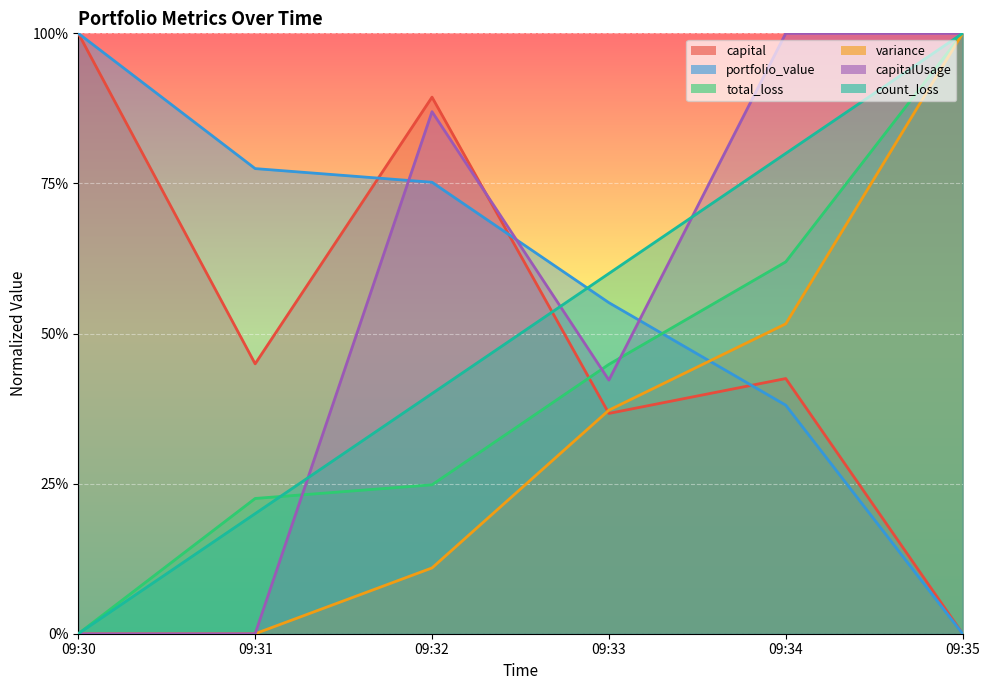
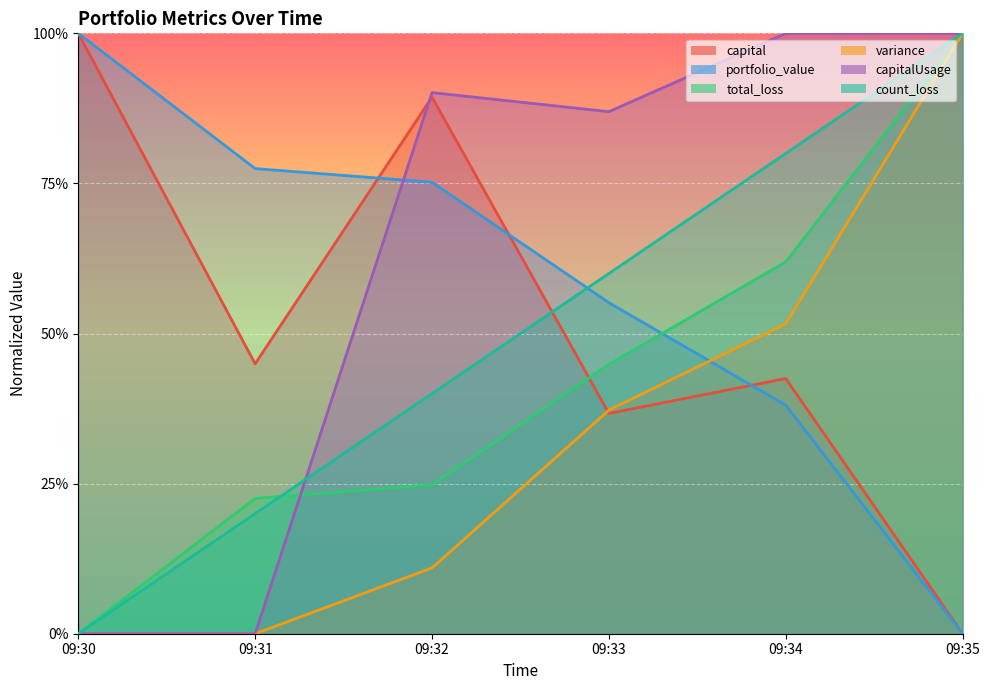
capitalUsage, 09:32: 87% -> 90%
capitalUsage, 09:33: 42% -> 87%
